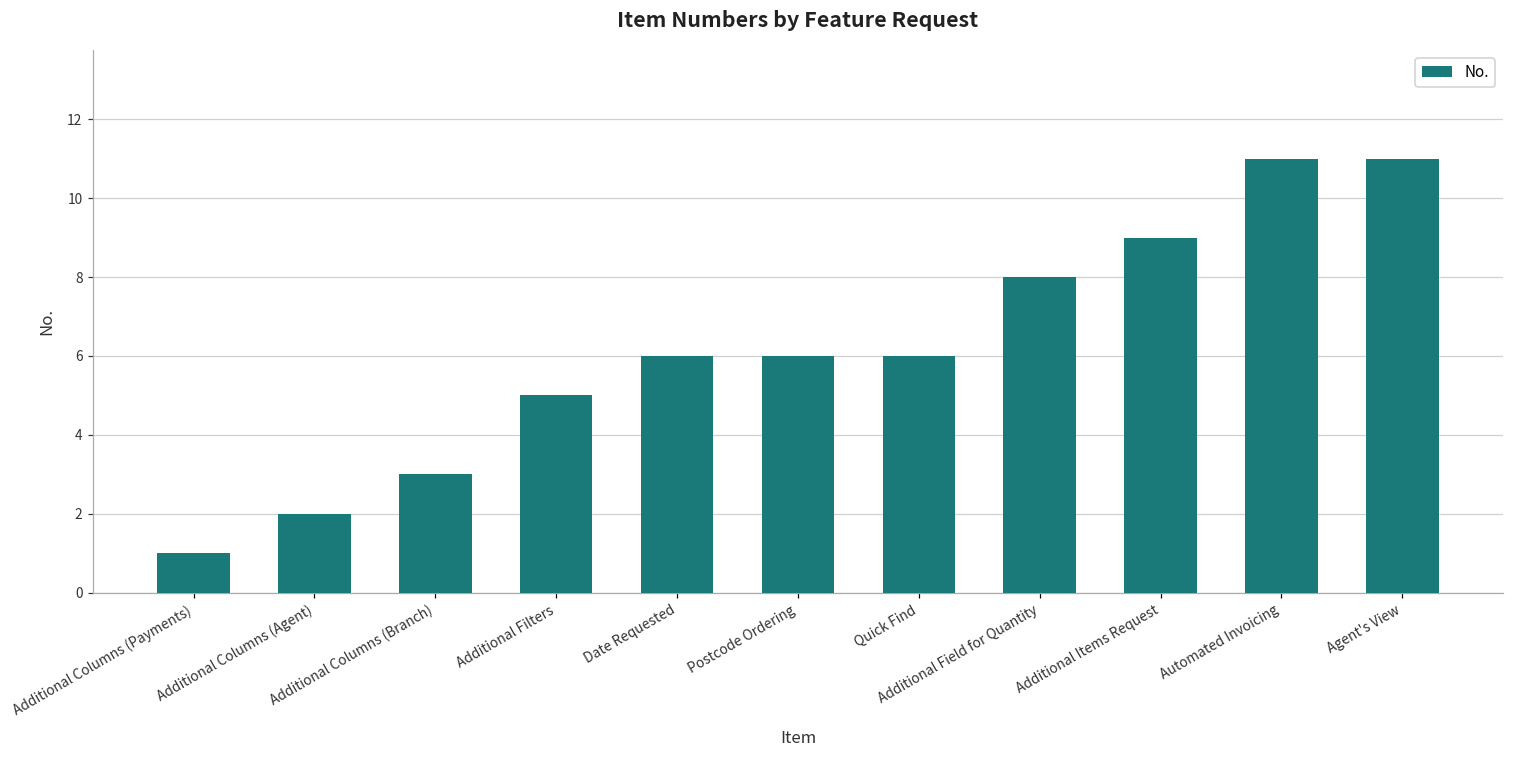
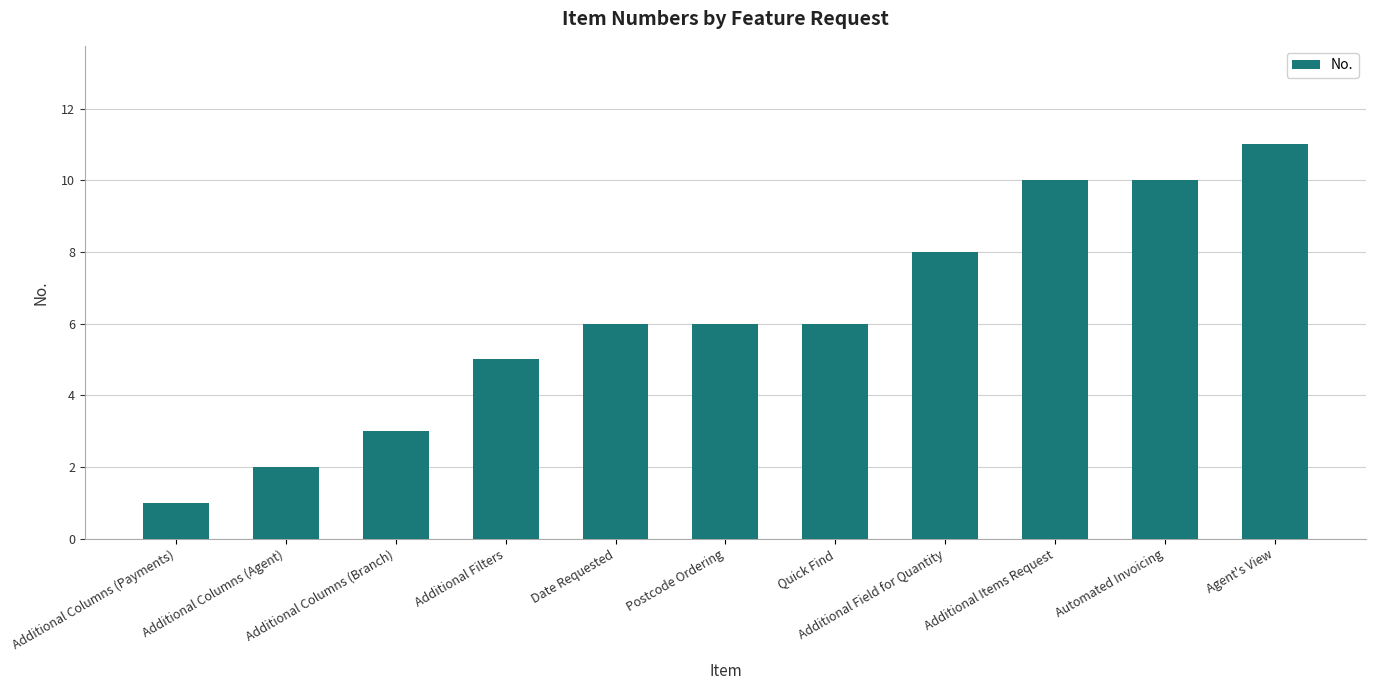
Additional Items Request: 9 -> 10
Automated Invoicing: 11 -> 10
